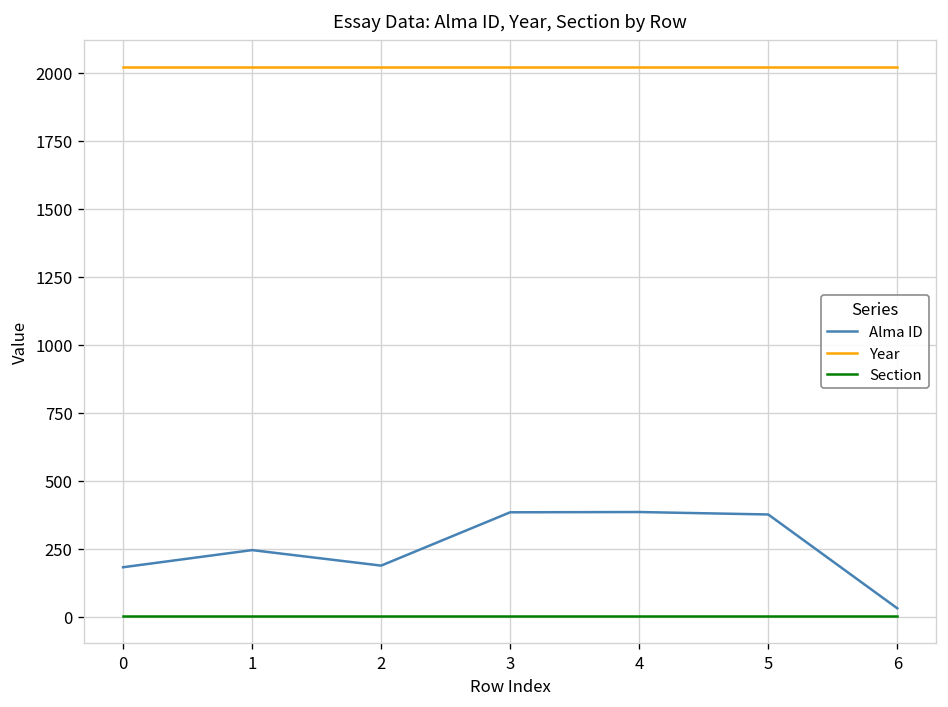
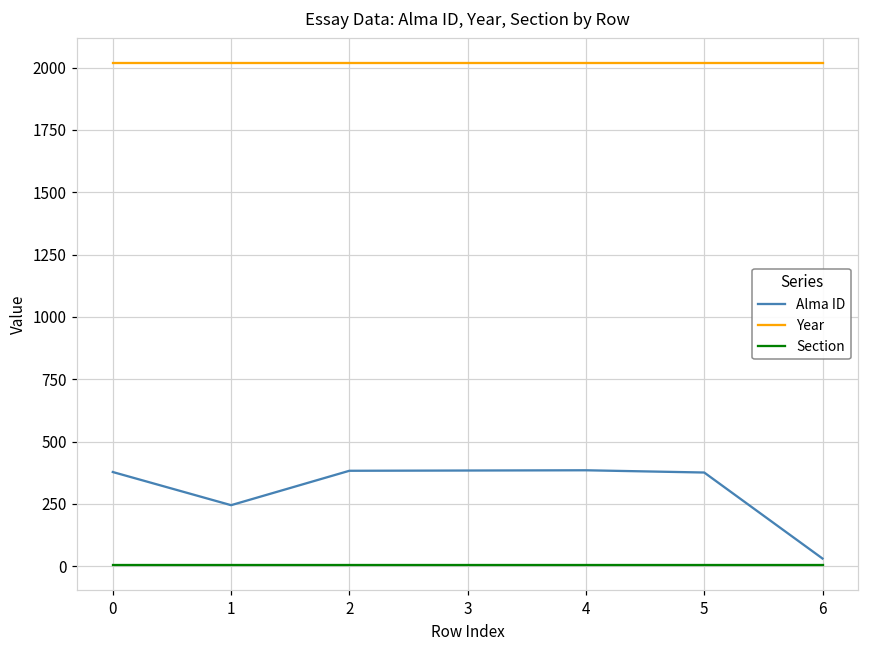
Alma ID, 0: 180 -> 380
Alma ID, 2: 190 -> 380
